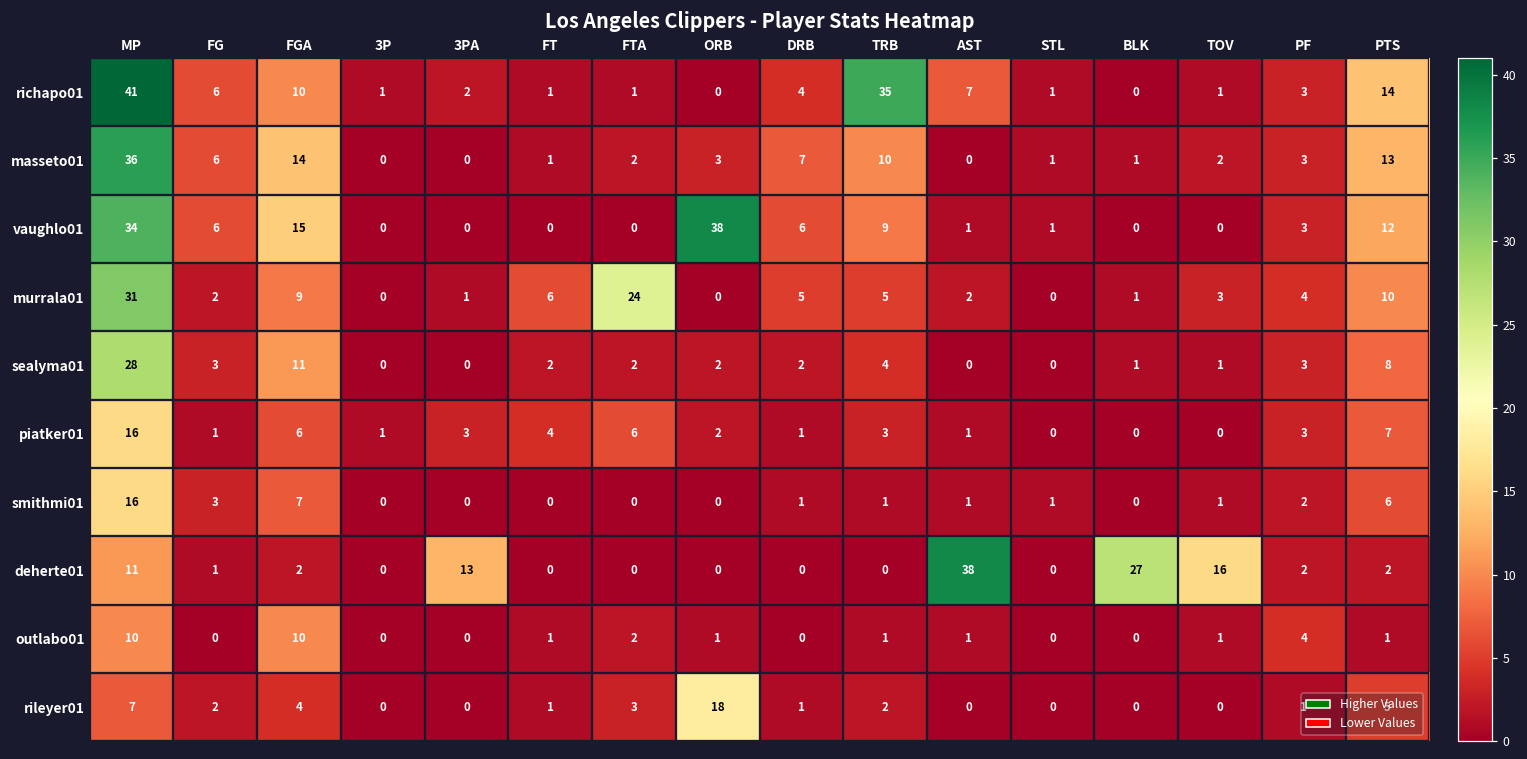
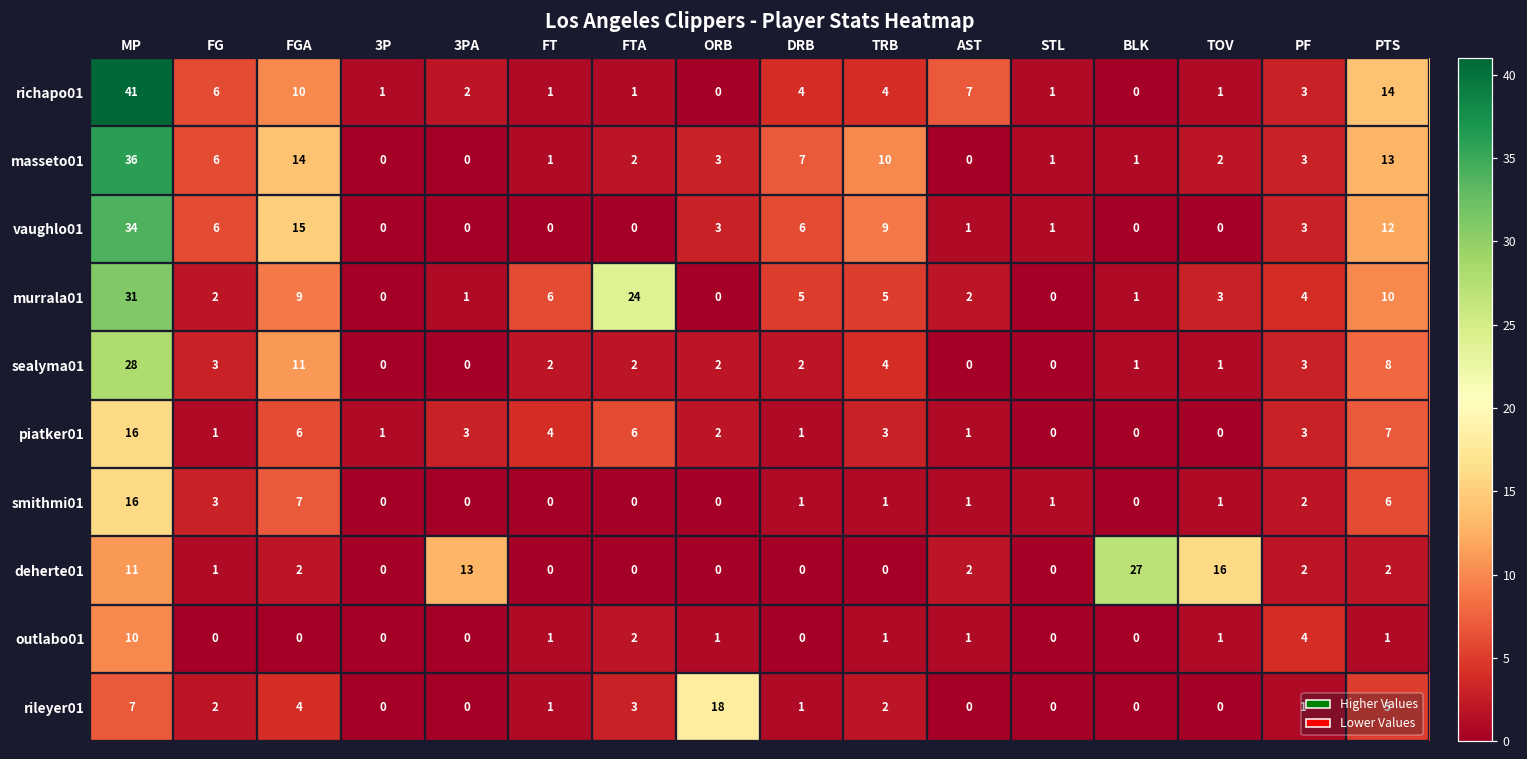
richapo01, TRB: 35 -> 4
vaughlo01, ORB: 38 -> 3
deherte01, AST: 38 -> 2
outlabo01, FGA: 10 -> 0
